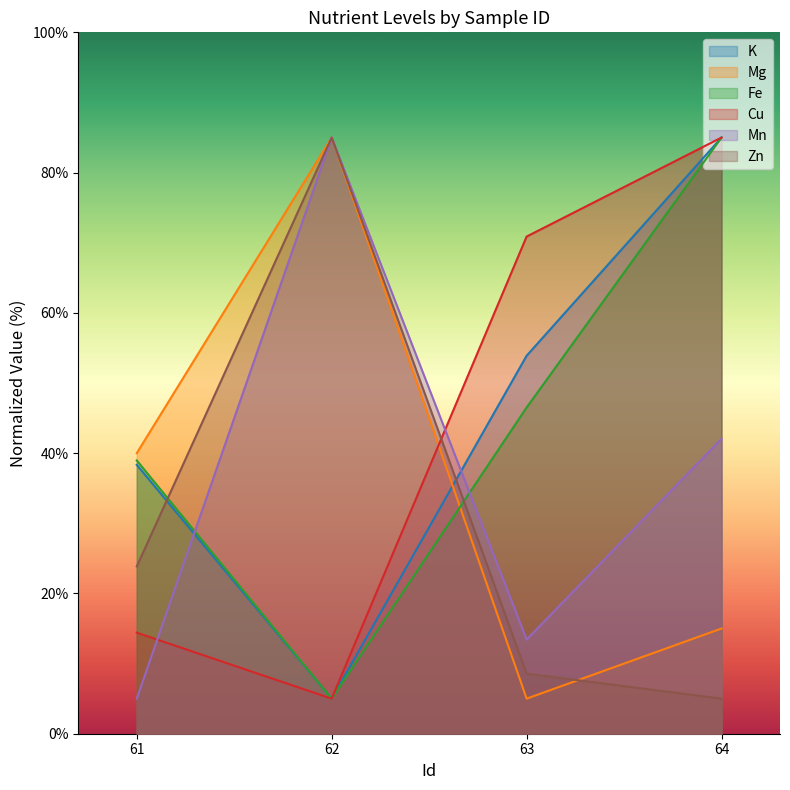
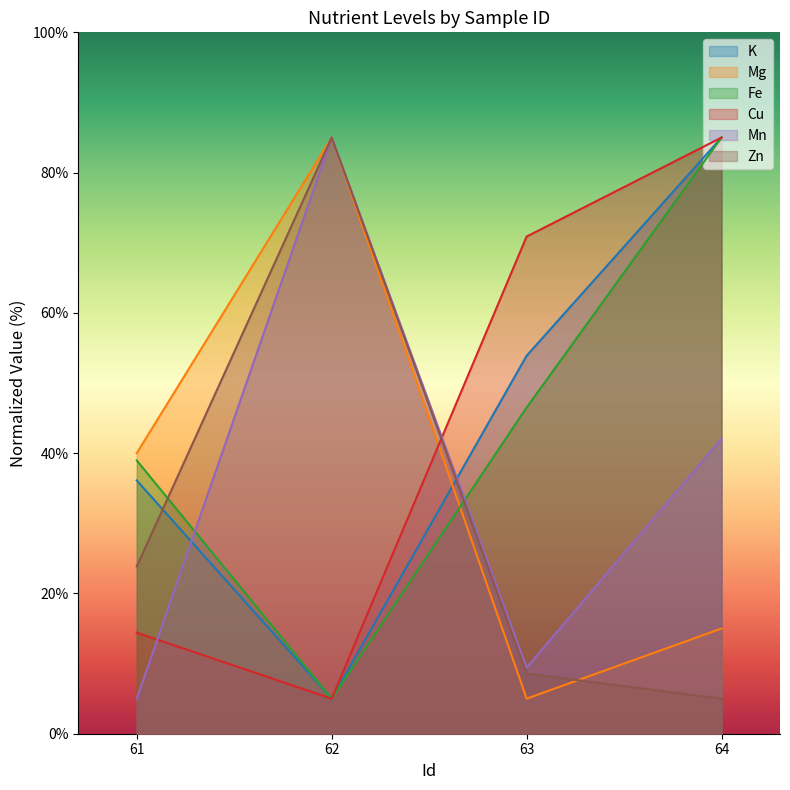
K, 61: 38% -> 36%
Mn, 63: 13% -> 9%
